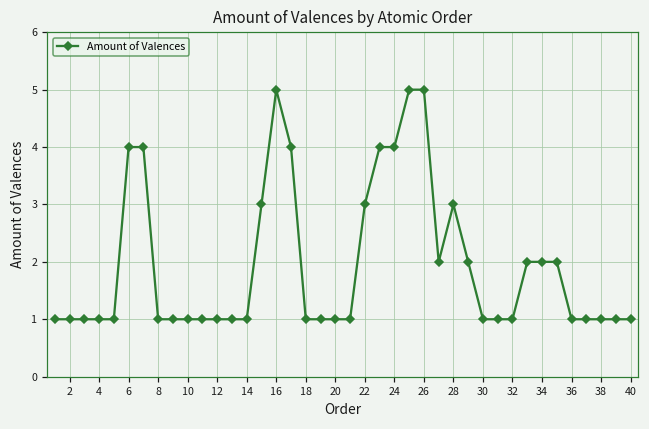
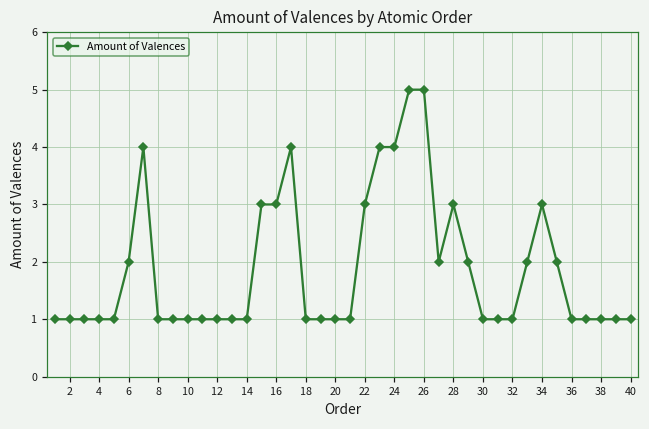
6: 4 -> 2
16: 5 -> 3
34: 2 -> 3
